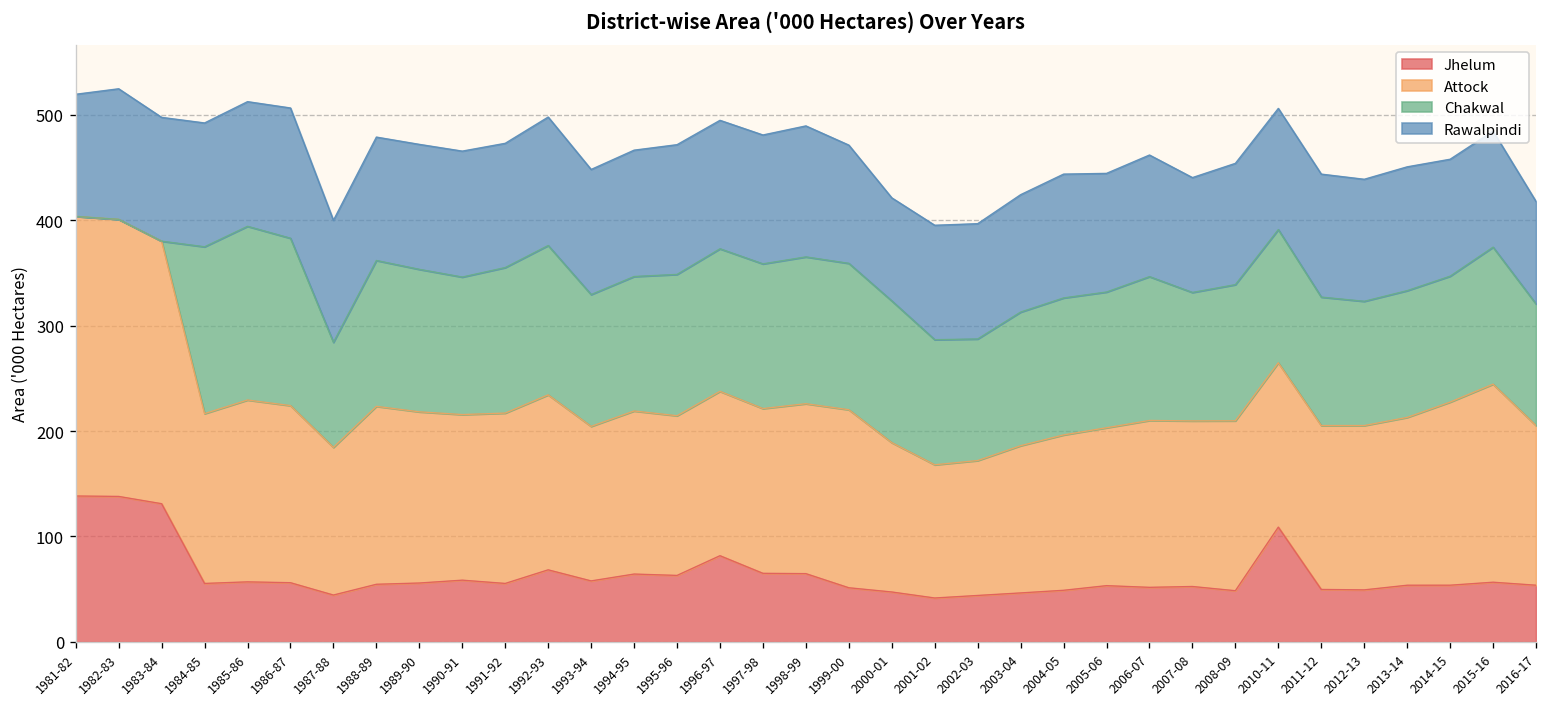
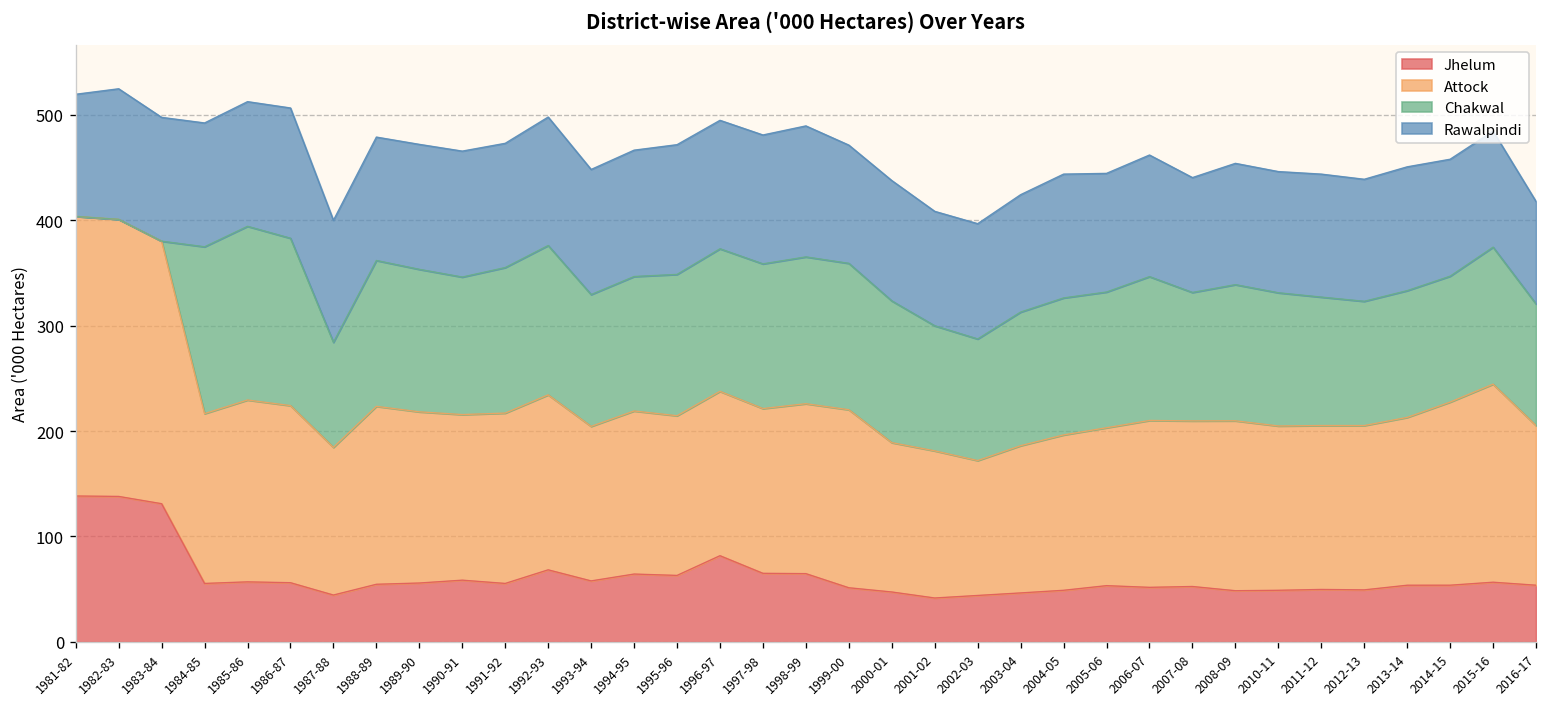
Rawalpindi, 2000-01: 100 -> 110
Attock, 2001-02: 130 -> 140
Jhelum, 2010-11: 110 -> 50
